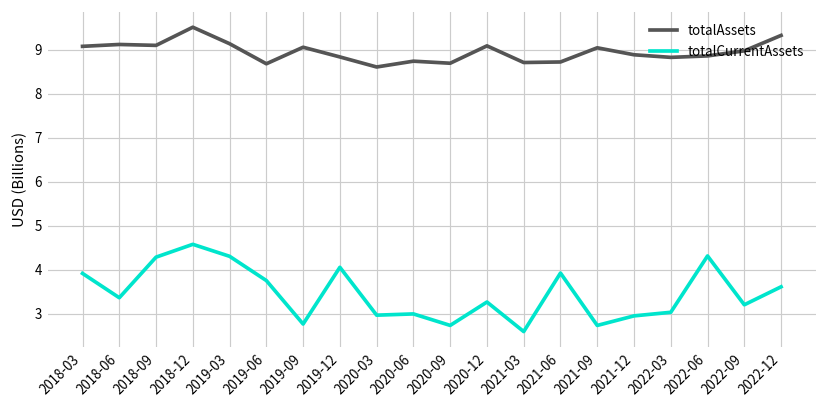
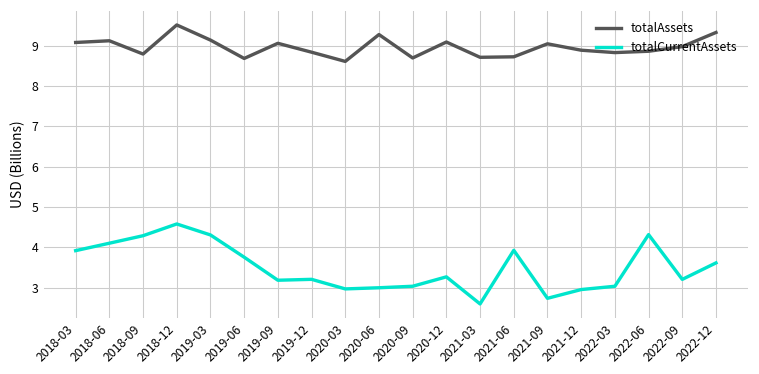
totalCurrentAssets, 2018-06: 3.4 -> 4.1
totalAssets, 2018-09: 9.1 -> 8.8
totalCurrentAssets, 2019-09: 2.8 -> 3.2
totalCurrentAssets, 2019-12: 4.1 -> 3.2
totalAssets, 2020-06: 8.7 -> 9.3
totalCurrentAssets, 2020-09: 2.7 -> 3.0
